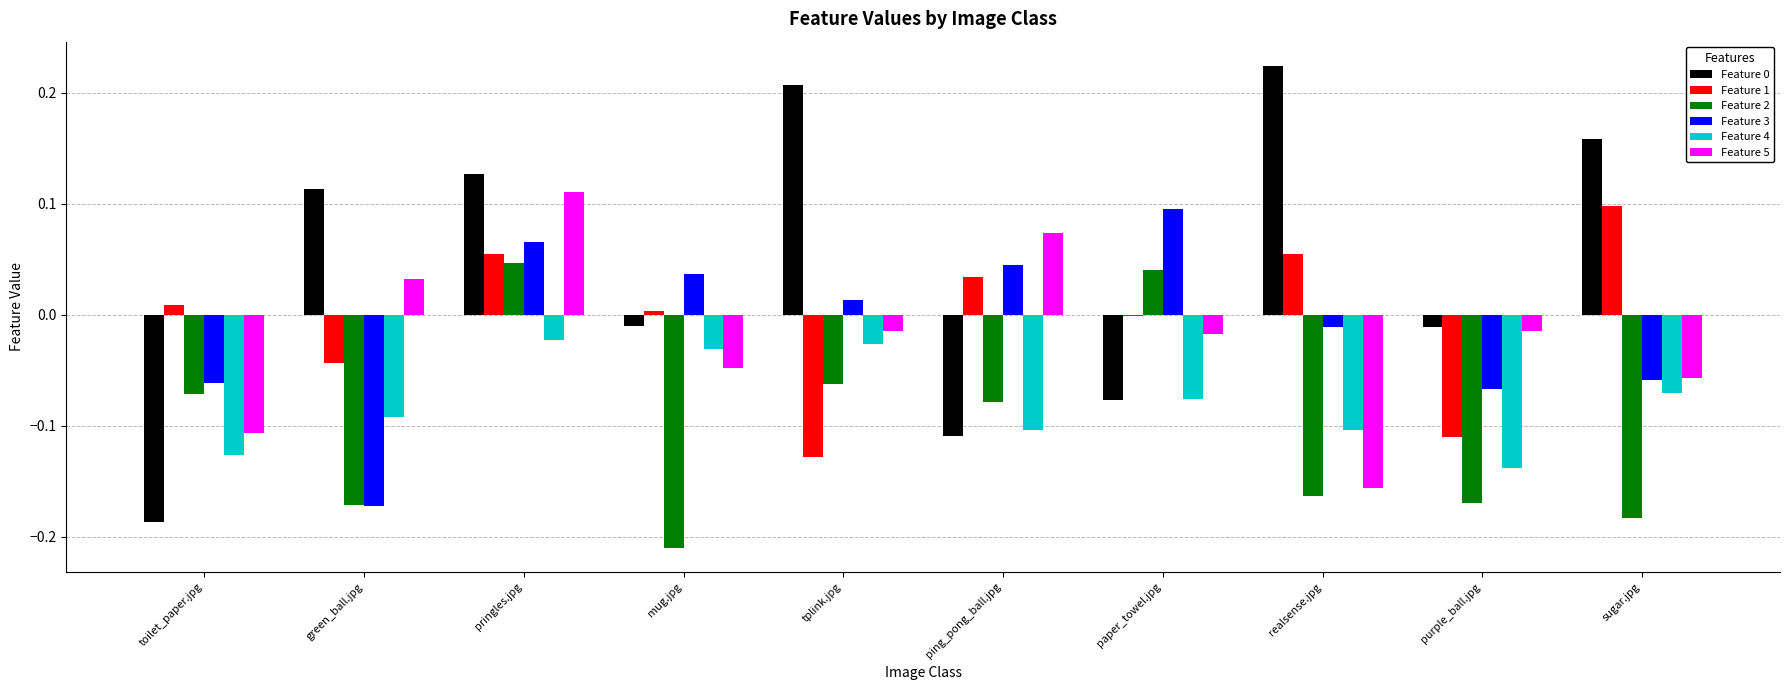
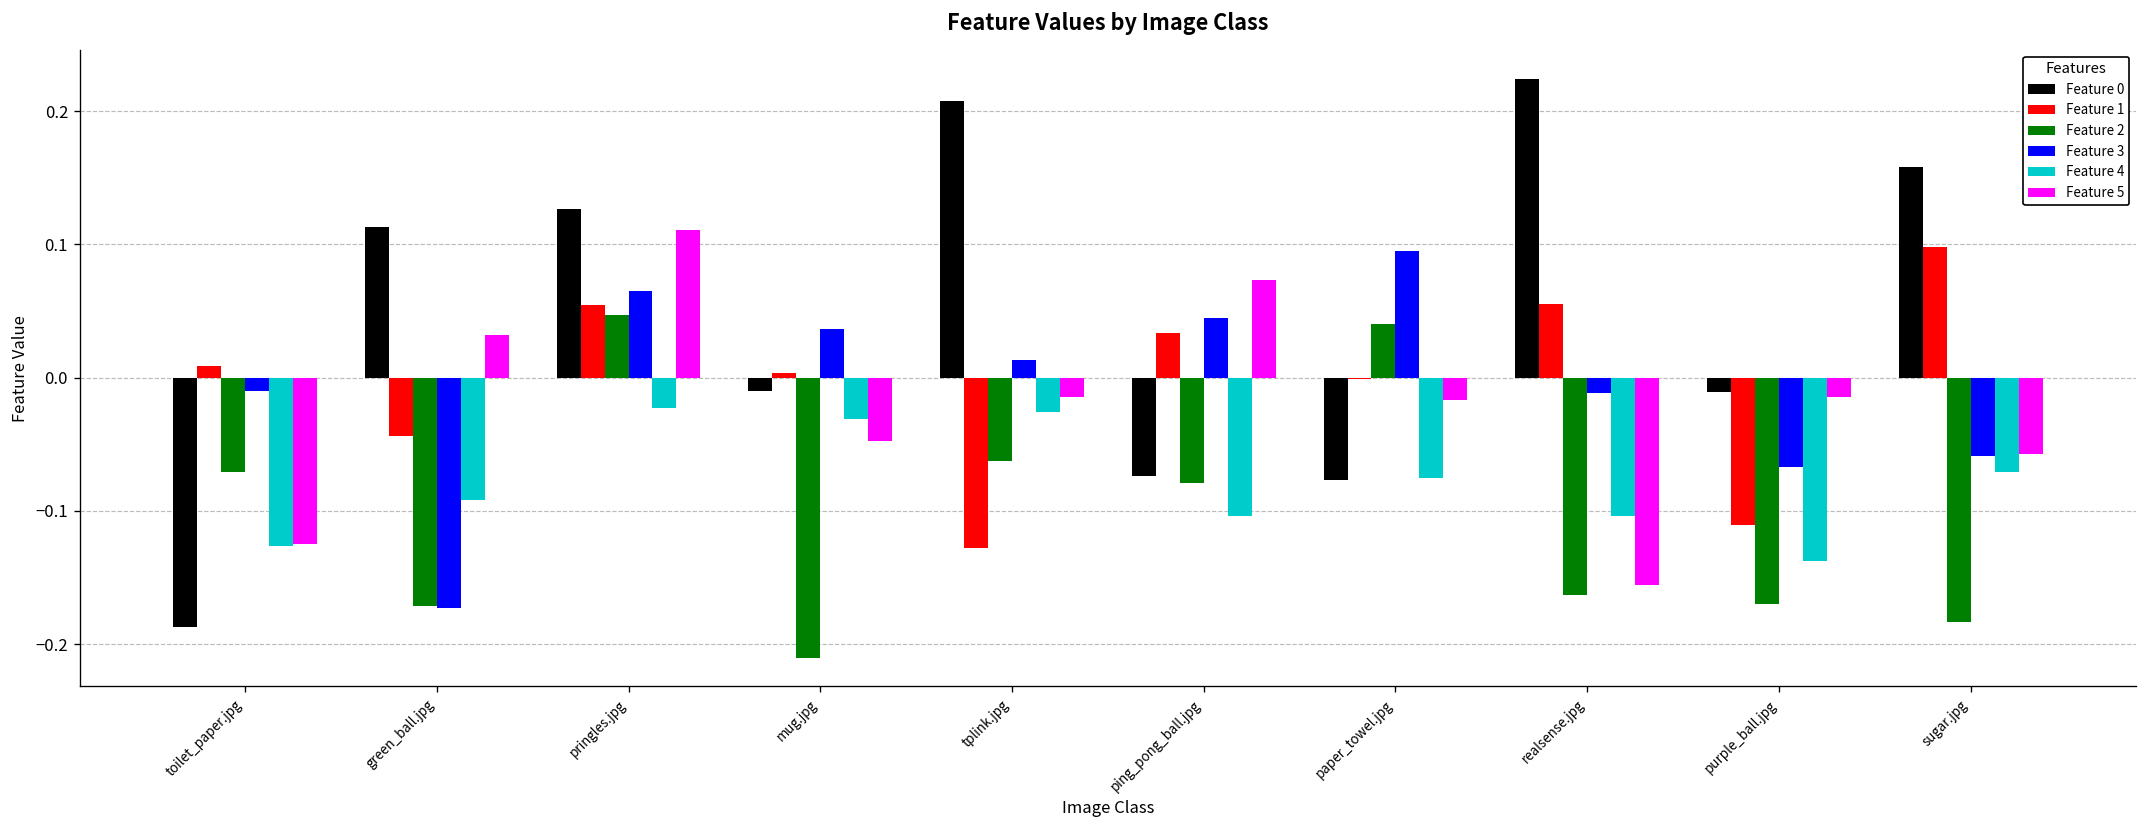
Feature 3, toilet_paper.jpg: -0.061 -> -0.010
Feature 5, toilet_paper.jpg: -0.107 -> -0.125
Feature 0, ping_pong_ball.jpg: -0.110 -> -0.073
